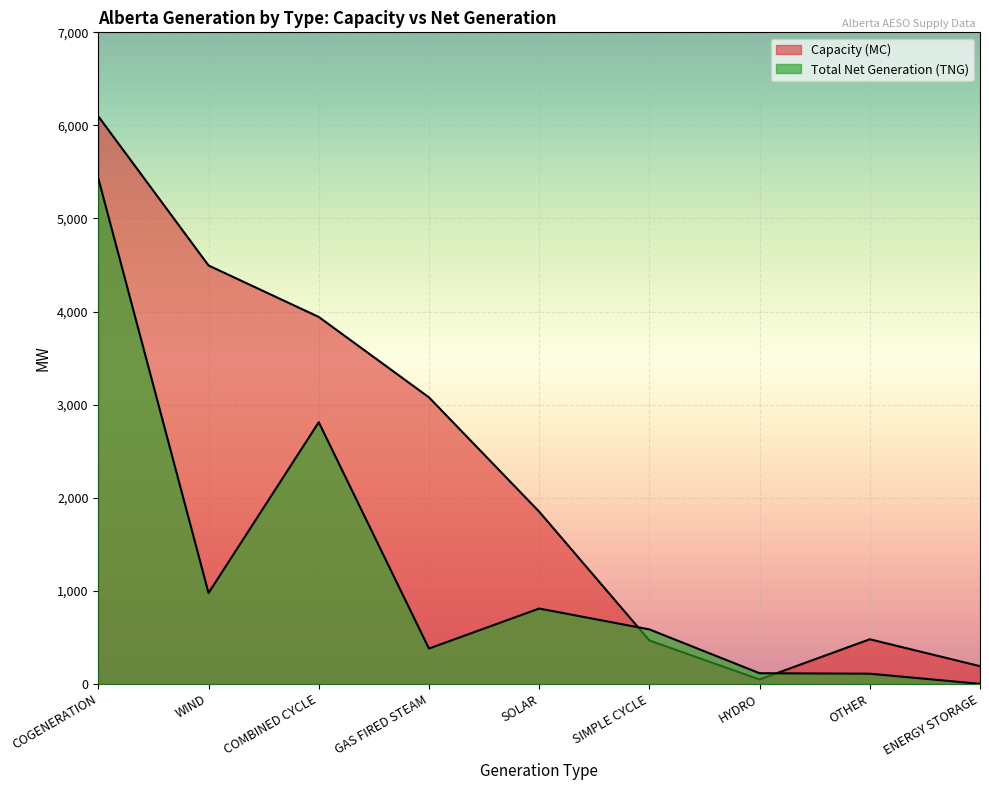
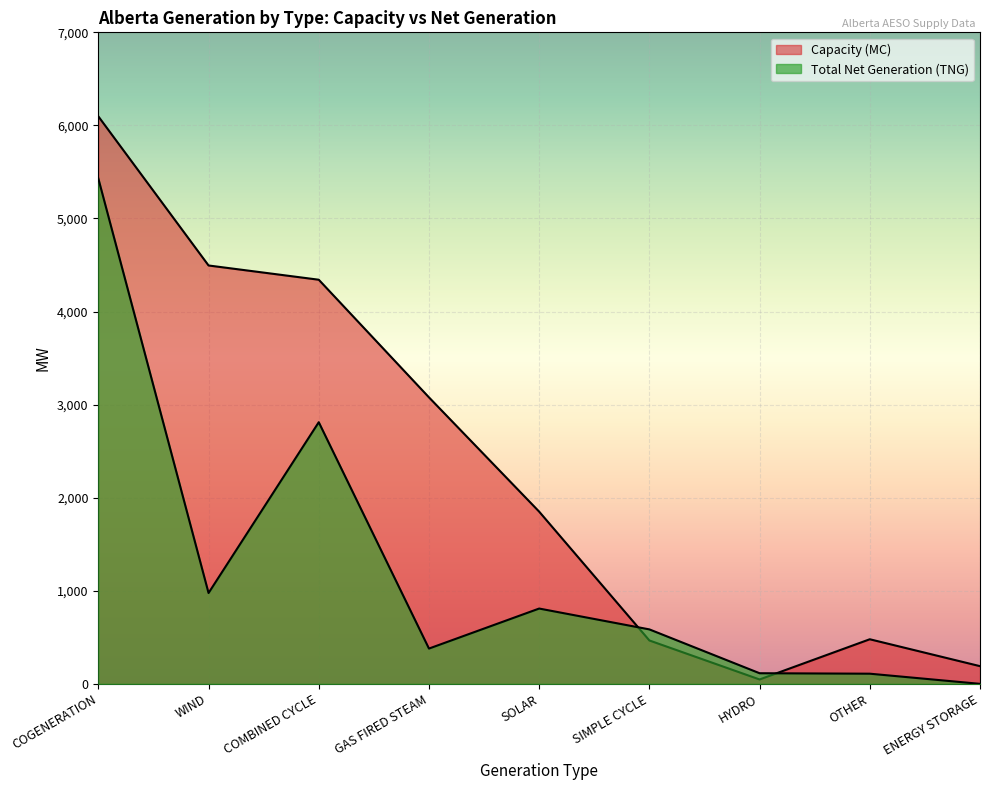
Capacity (MC), COMBINED CYCLE: 3,900 -> 4,300
